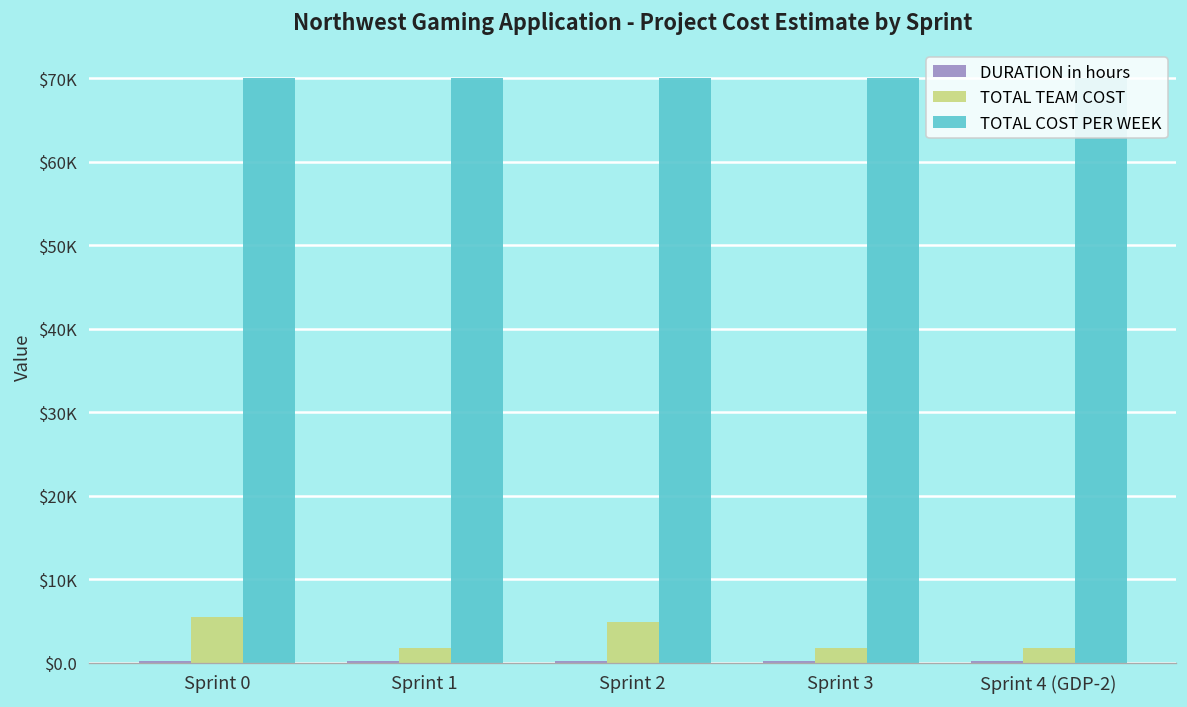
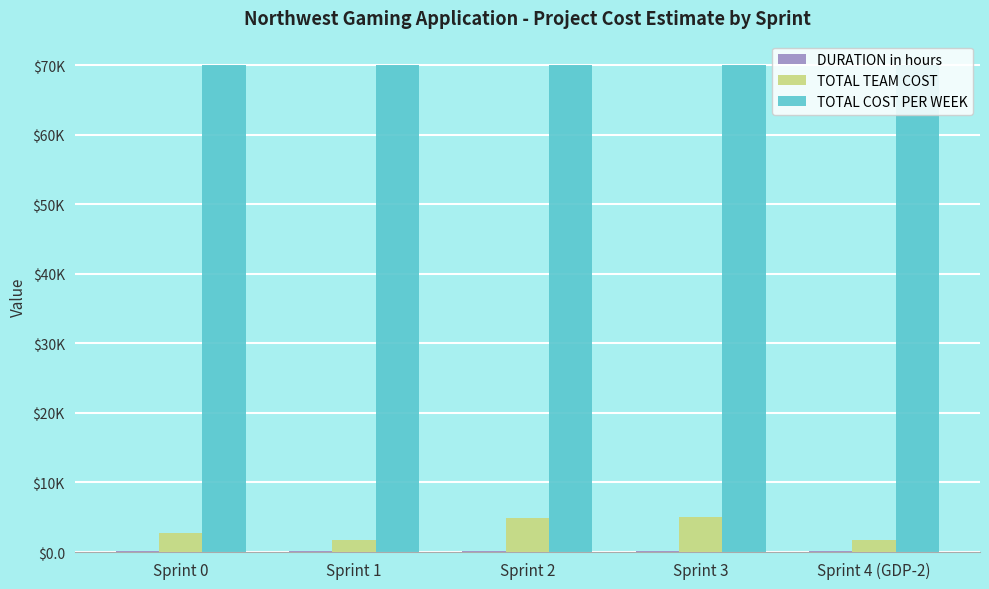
TOTAL TEAM COST, Sprint 0: $5000 -> $3000
TOTAL TEAM COST, Sprint 3: $2000 -> $5000
